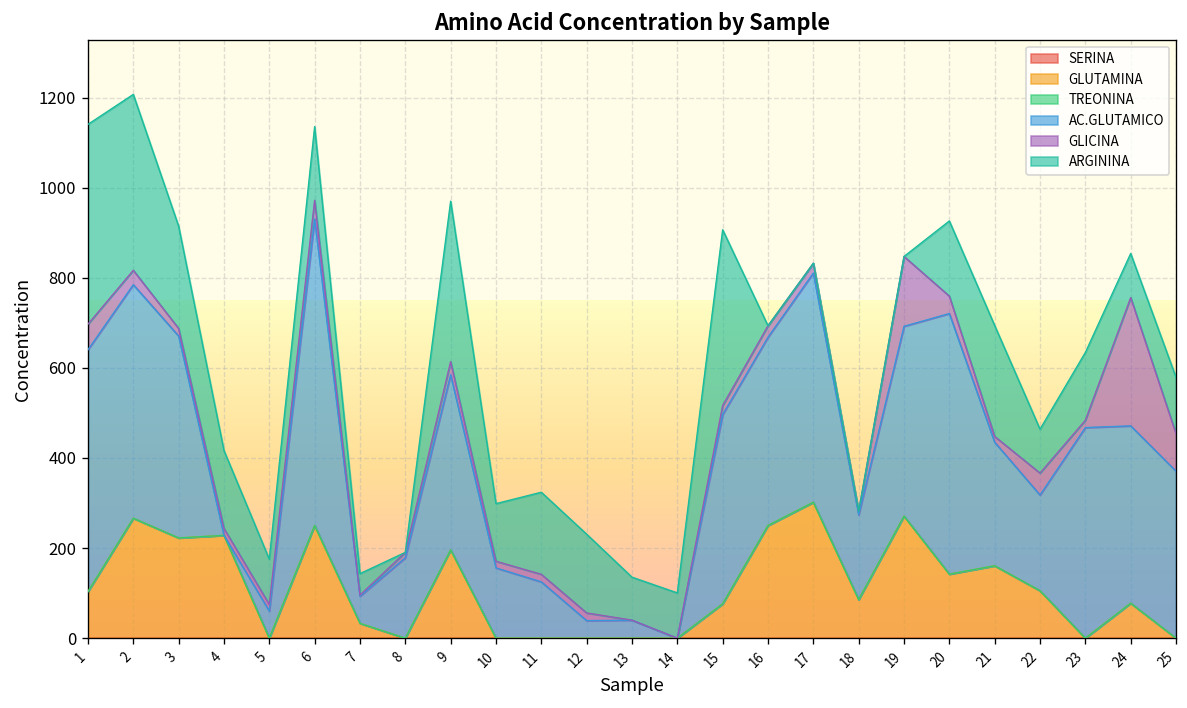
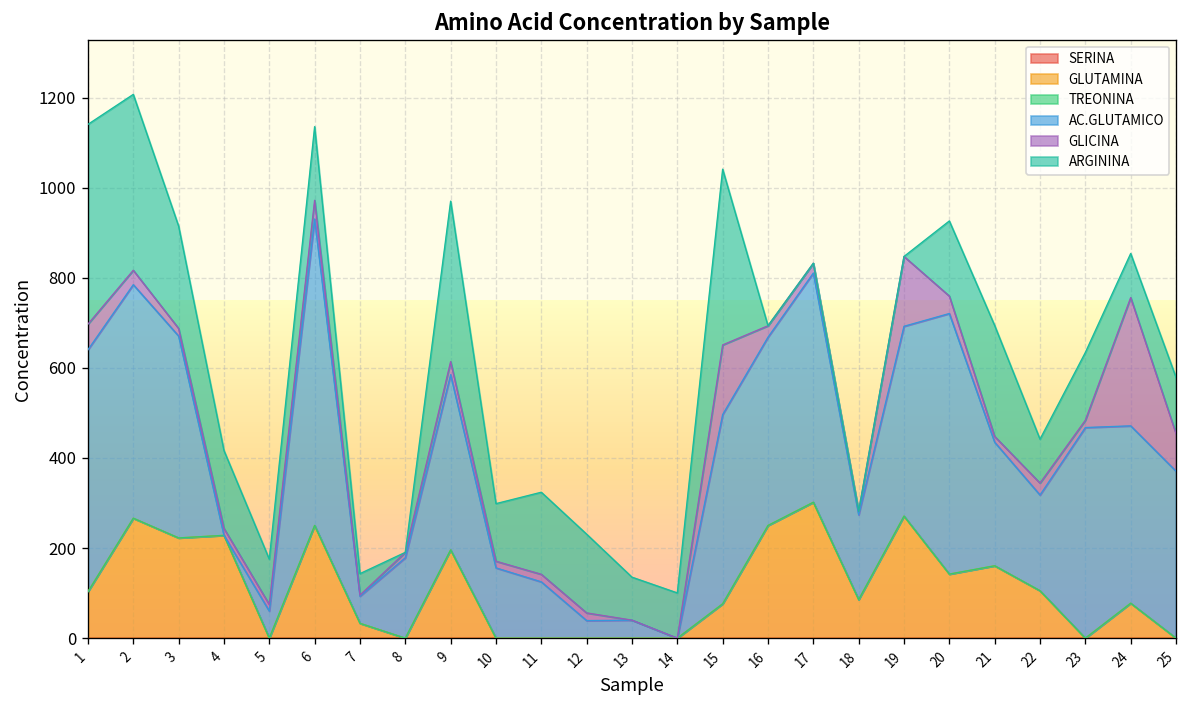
GLICINA, 15: 20 -> 150
GLICINA, 22: 50 -> 30
